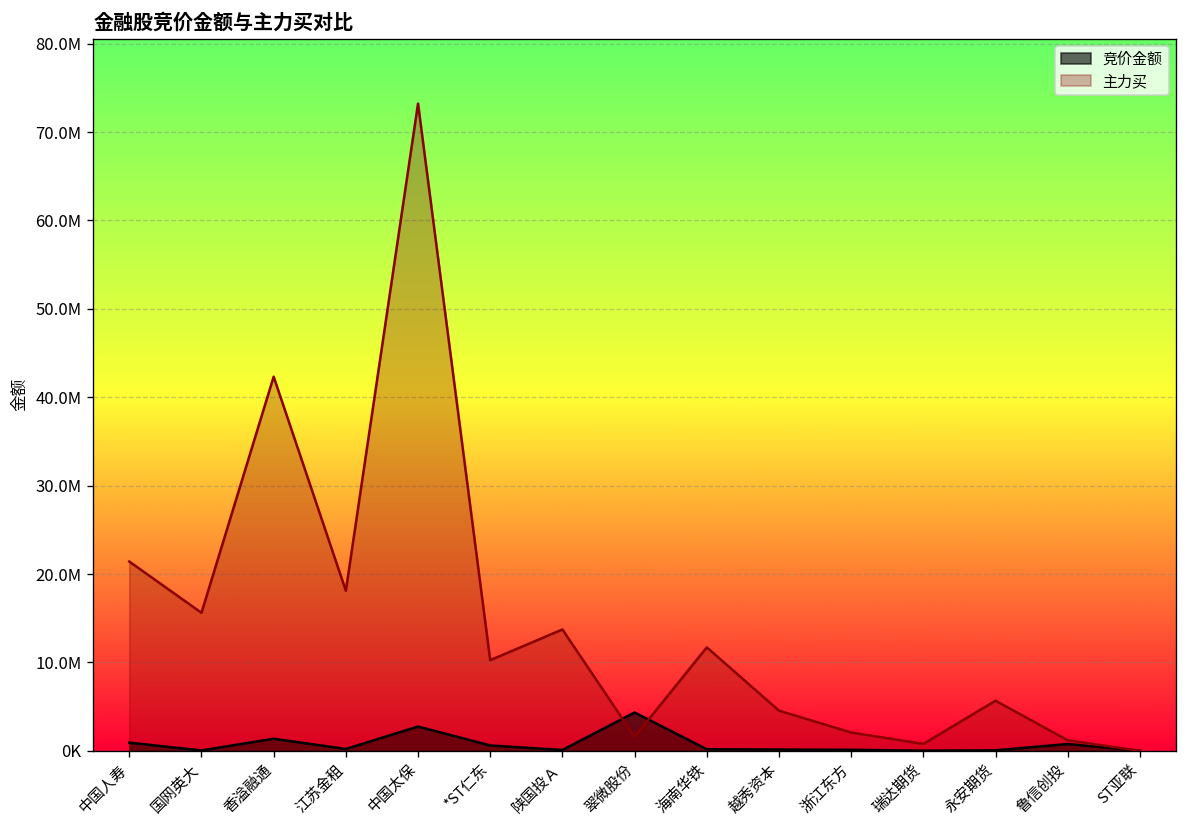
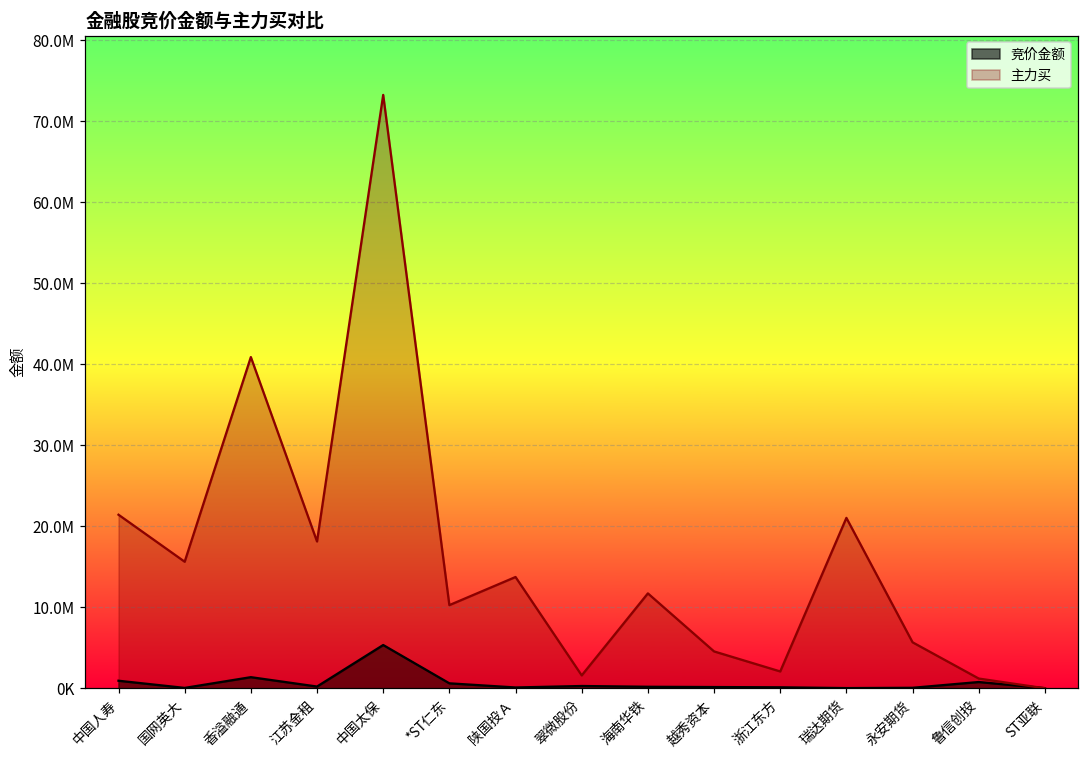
主力买, 香溢融通: 42000000 -> 41000000
竞价金额, 中国太保: 3000000 -> 5000000
竞价金额, 翠微股份: 4000000 -> 0
主力买, 瑞达期货: 1000000 -> 21000000
